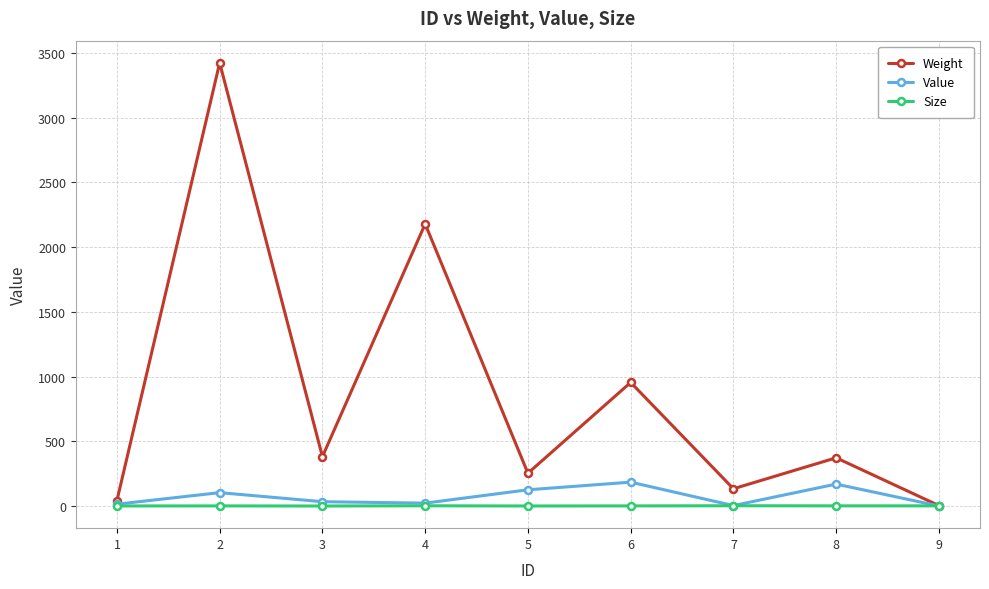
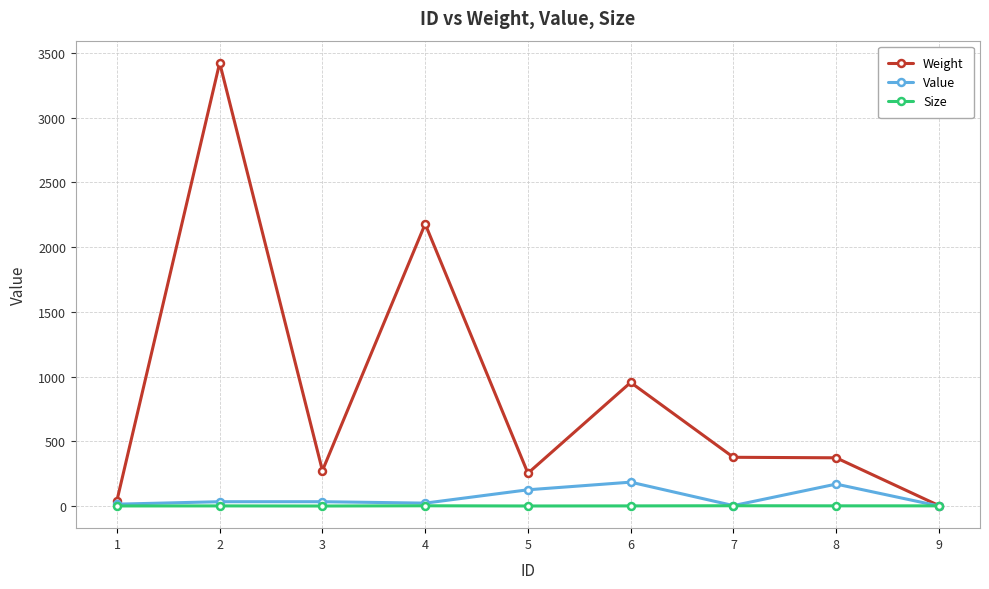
Value, 2: 100 -> 30
Weight, 3: 380 -> 270
Weight, 7: 130 -> 380
